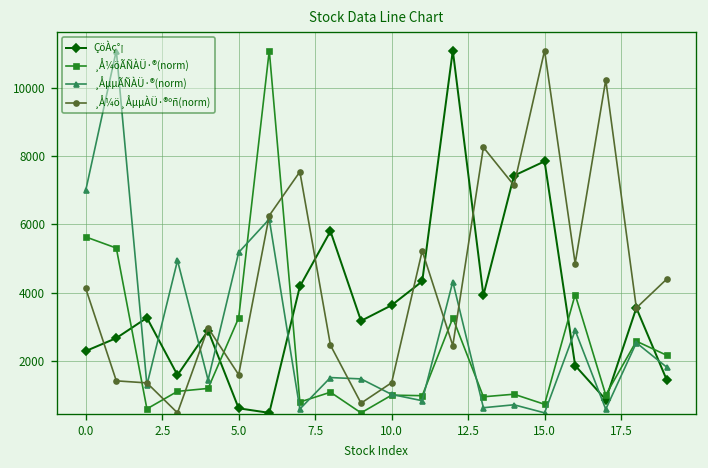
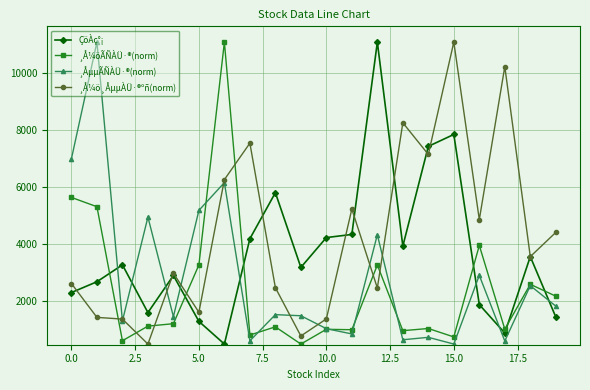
¸Å¼ö¸ÅµµÀÜ·®ºñ(norm), 0.0: 4100 -> 2600
ÇöÀç°¡, 5.0: 600 -> 1300
ÇöÀç°¡, 10.0: 3600 -> 4200
